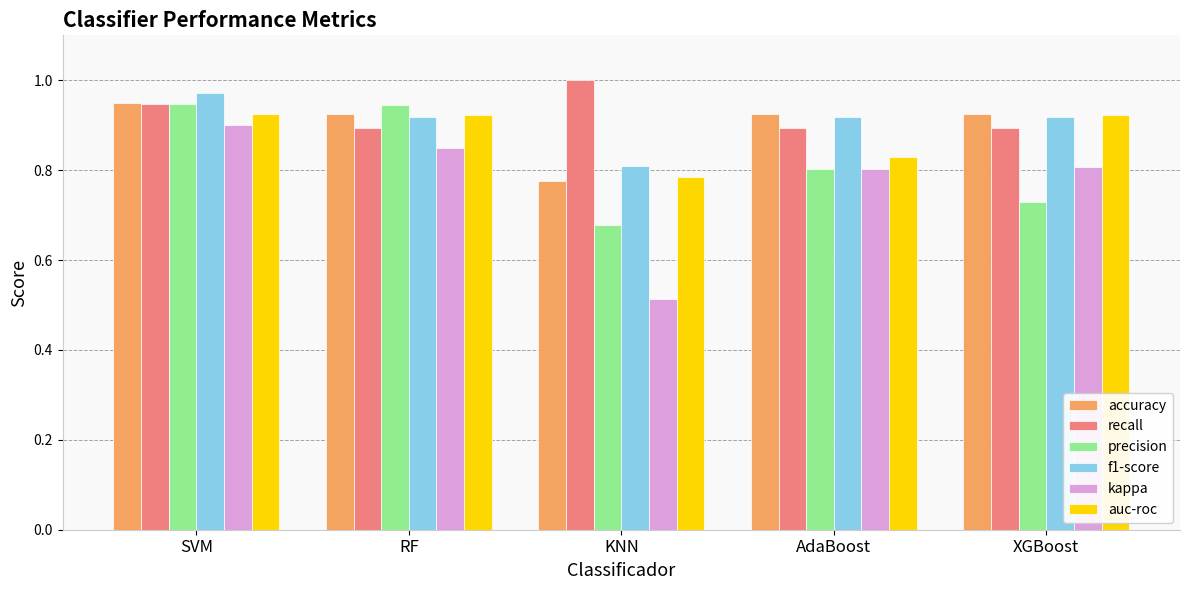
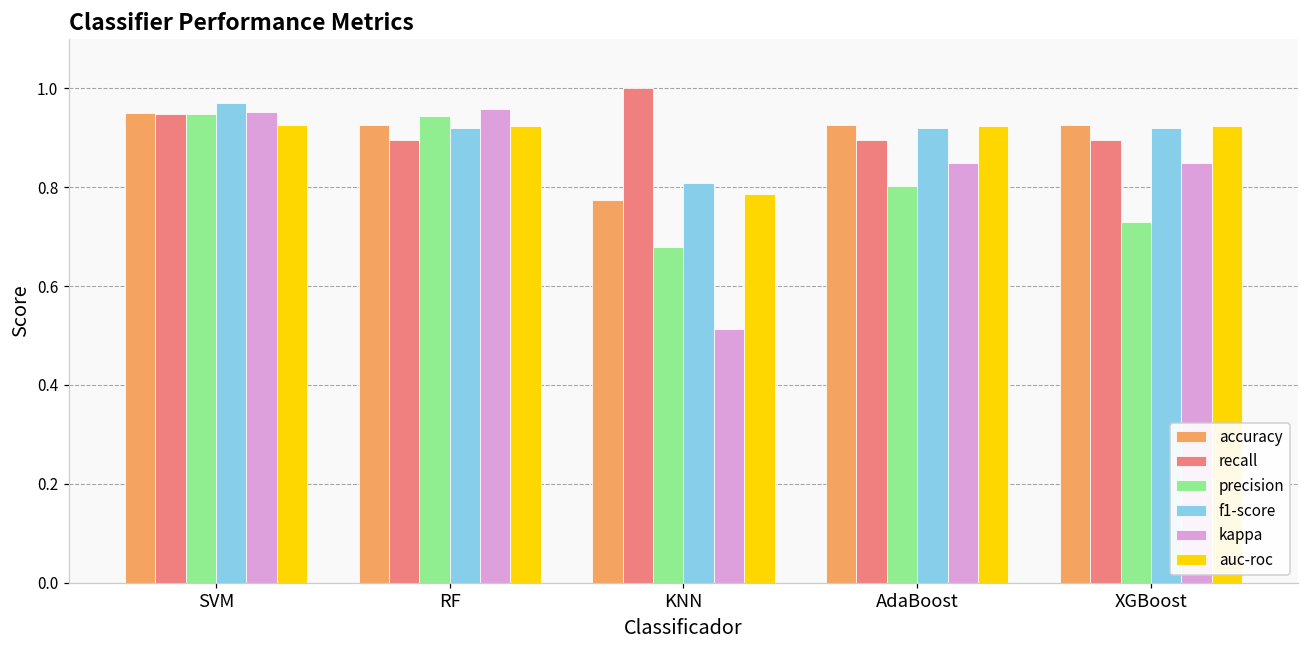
kappa, SVM: 0.90 -> 0.95
kappa, RF: 0.85 -> 0.96
kappa, AdaBoost: 0.80 -> 0.85
auc-roc, AdaBoost: 0.83 -> 0.92
kappa, XGBoost: 0.81 -> 0.85
